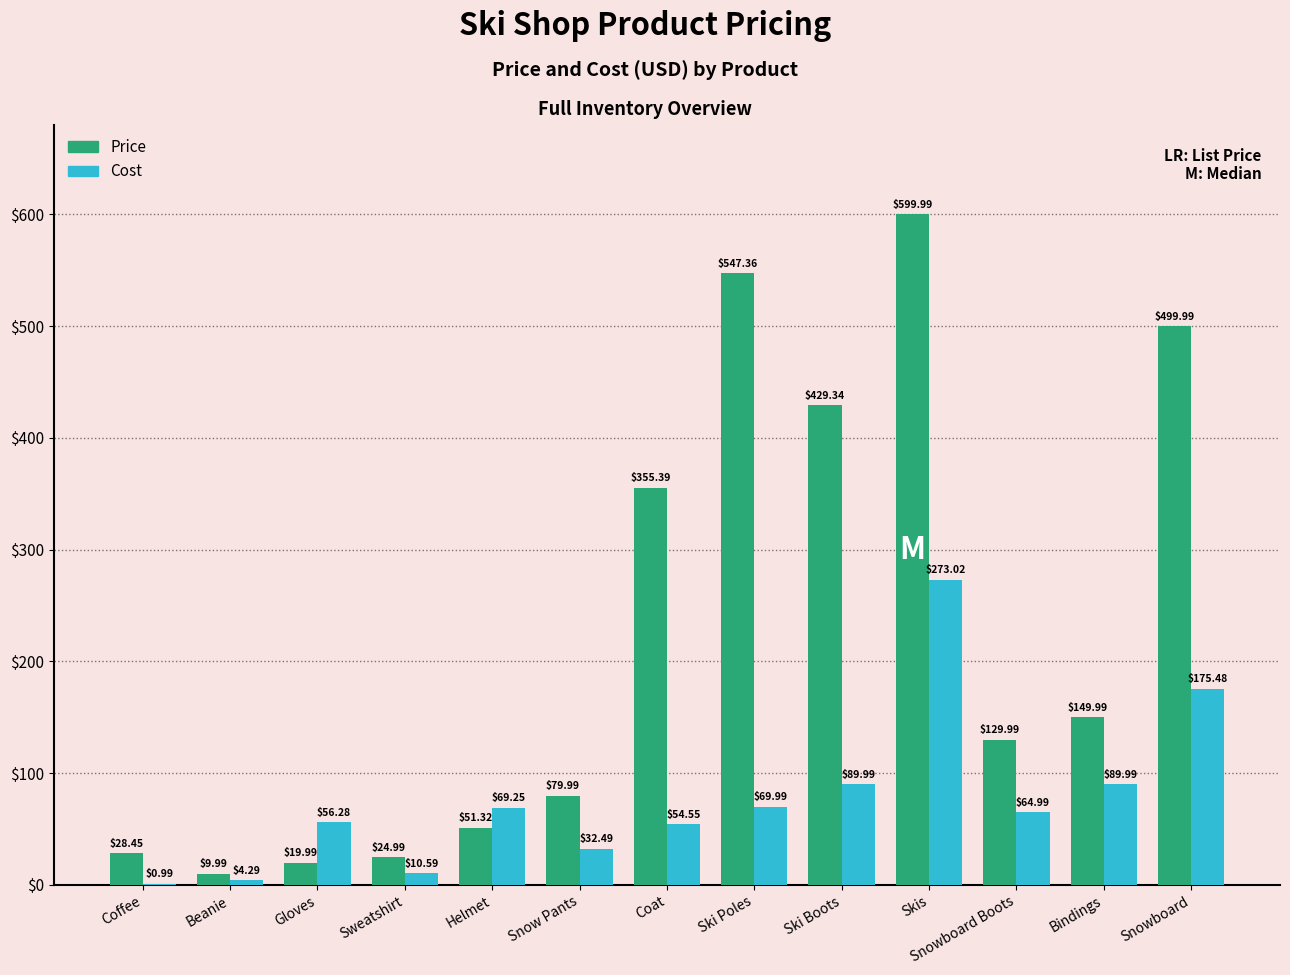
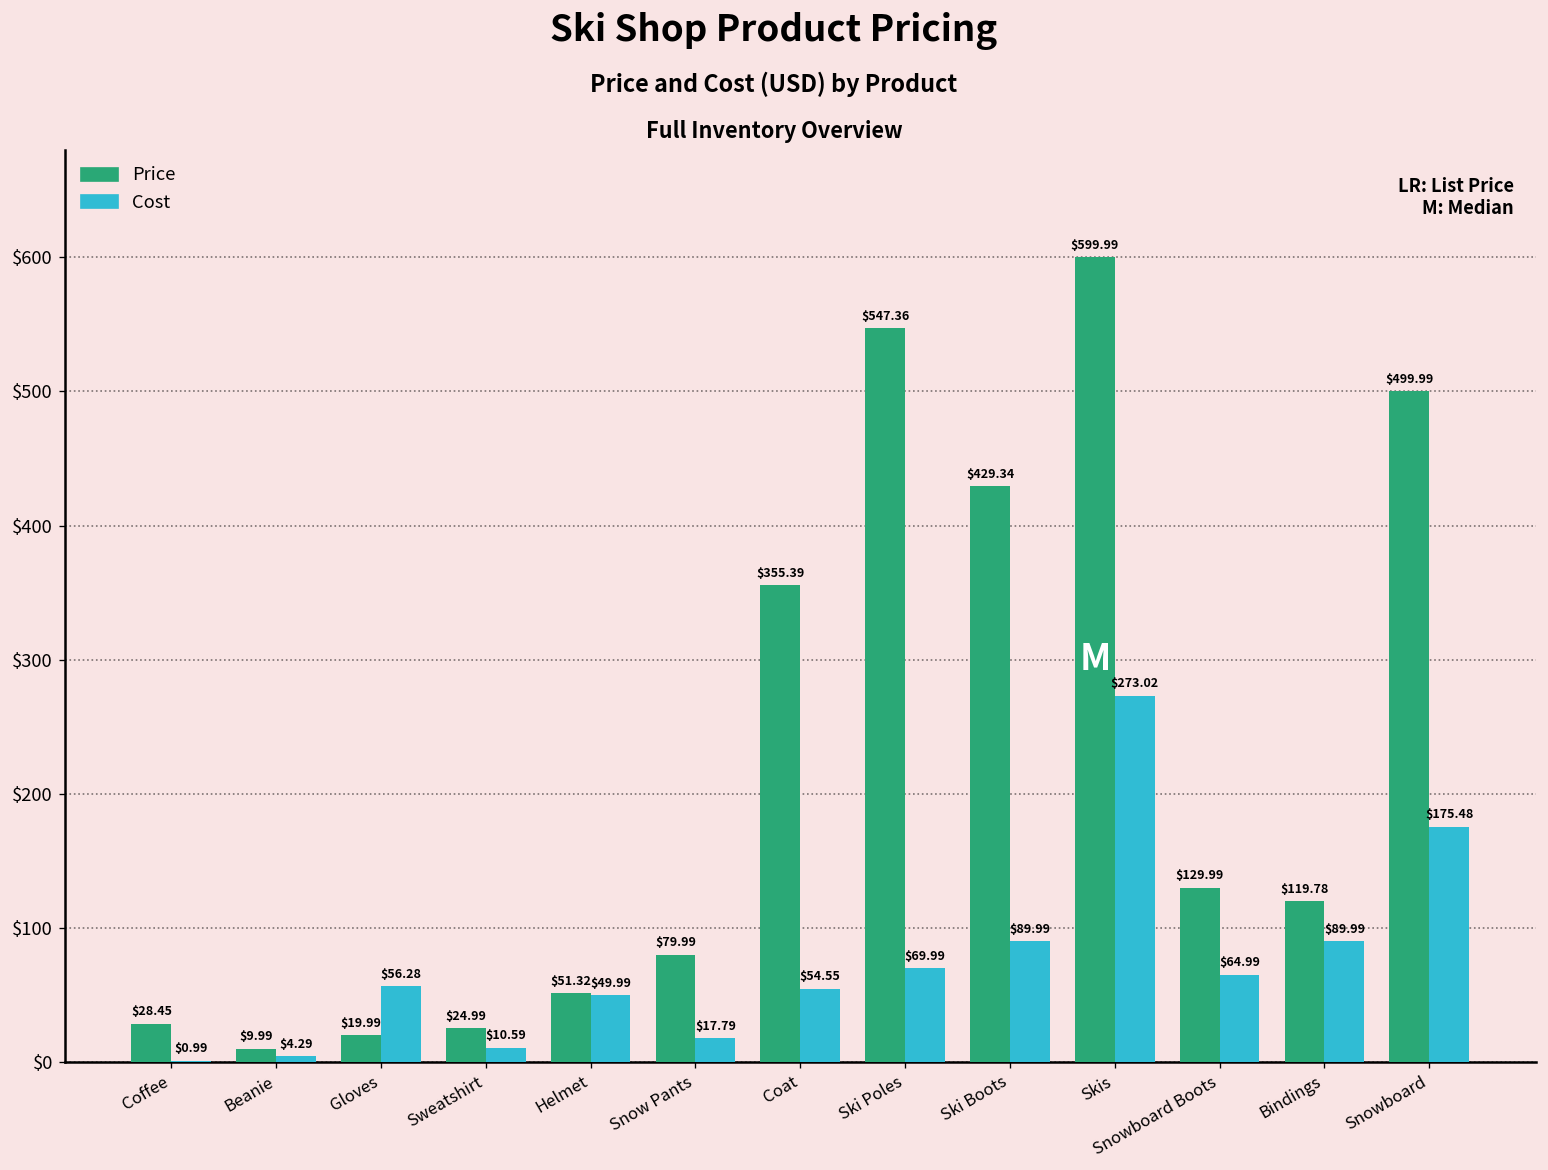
Cost, Helmet: $69.25 -> $49.99
Cost, Snow Pants: $32.49 -> $17.79
Price, Bindings: $149.99 -> $119.78
